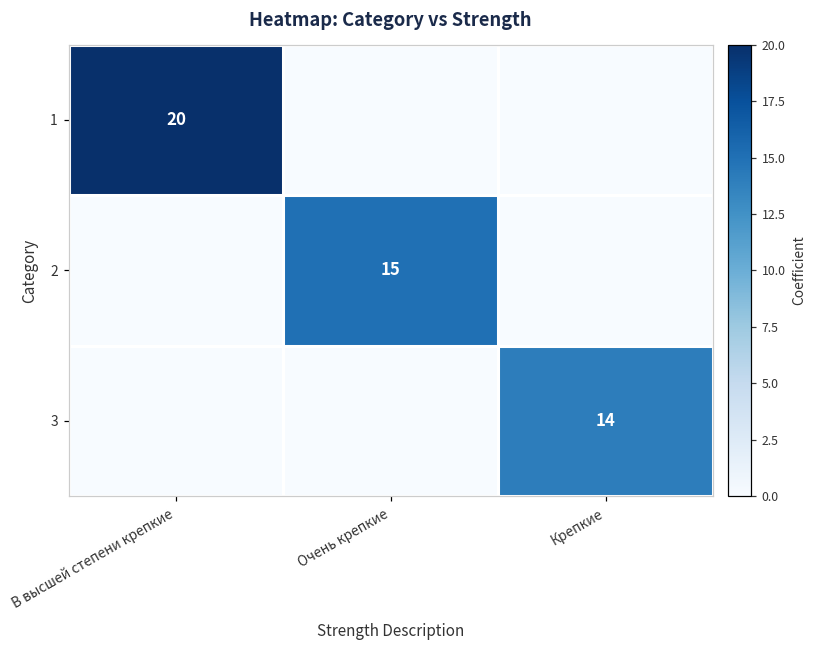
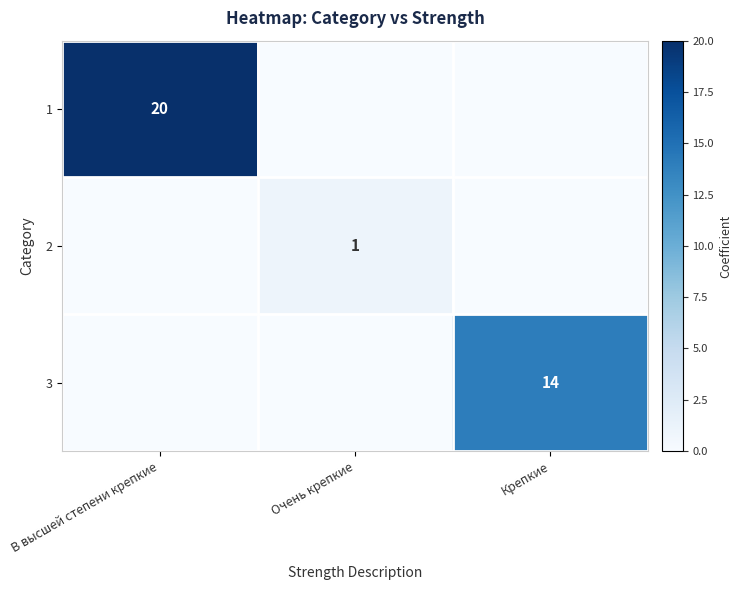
2, Очень крепкие: 15 -> 1
